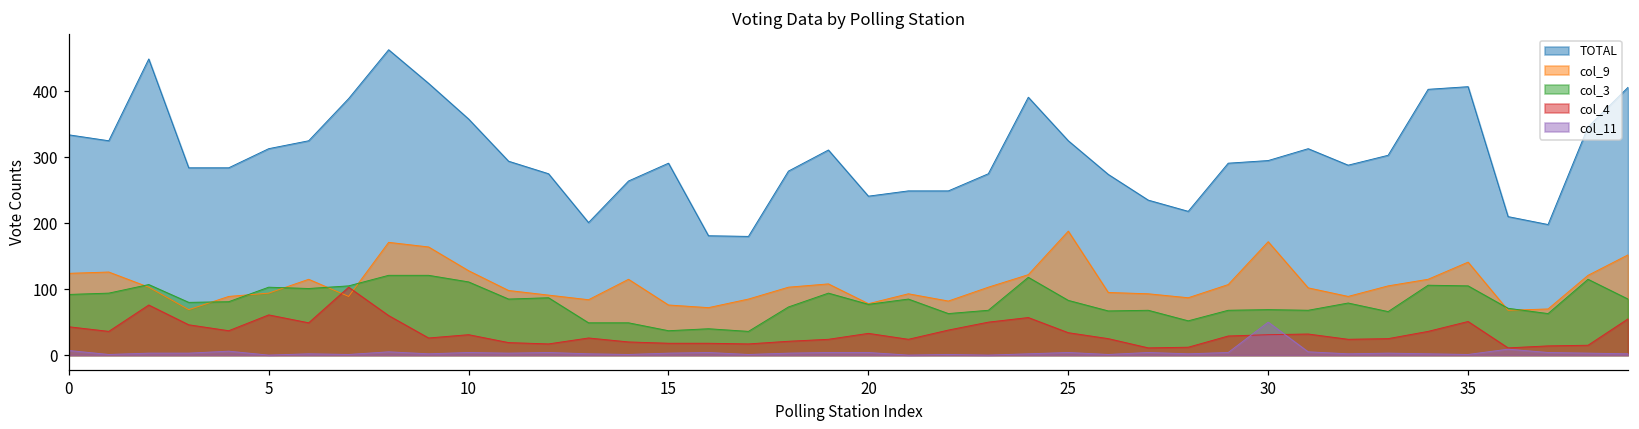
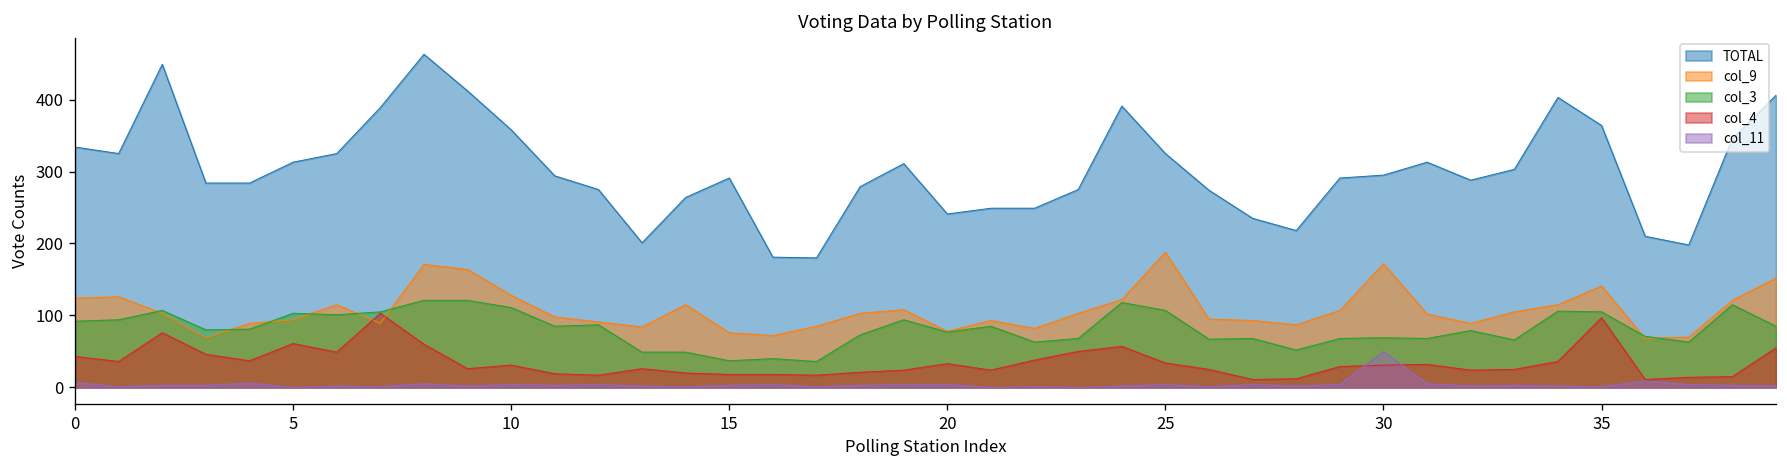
col_3, 25: 80 -> 110
TOTAL, 35: 410 -> 360
col_4, 35: 50 -> 100
